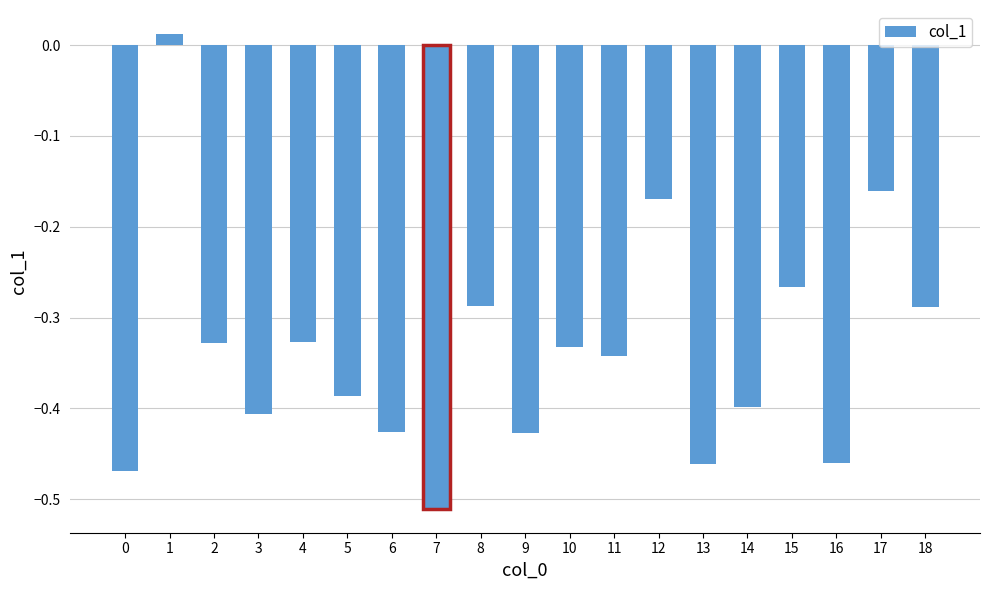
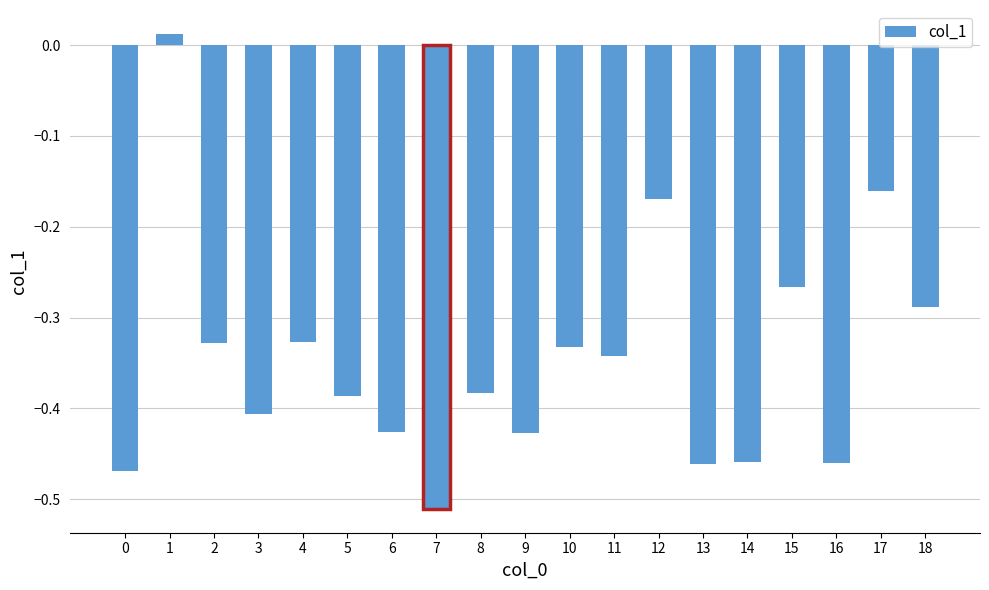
8: -0.29 -> -0.38
14: -0.40 -> -0.46
